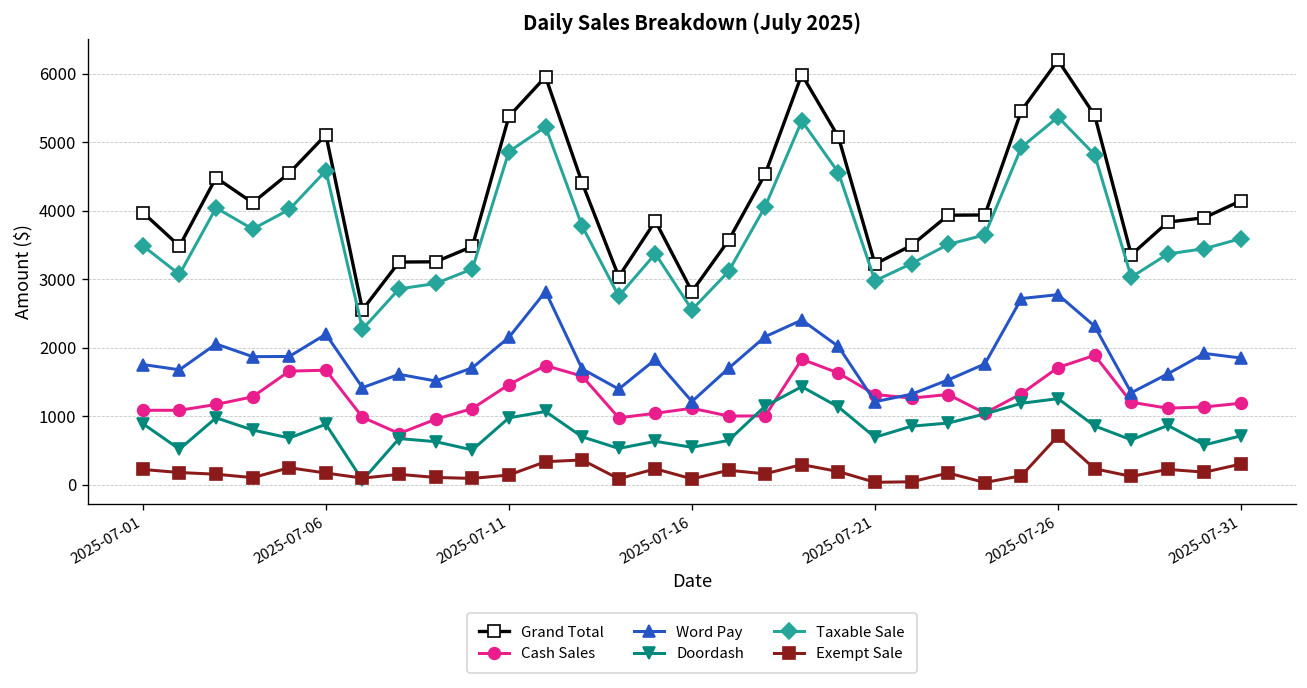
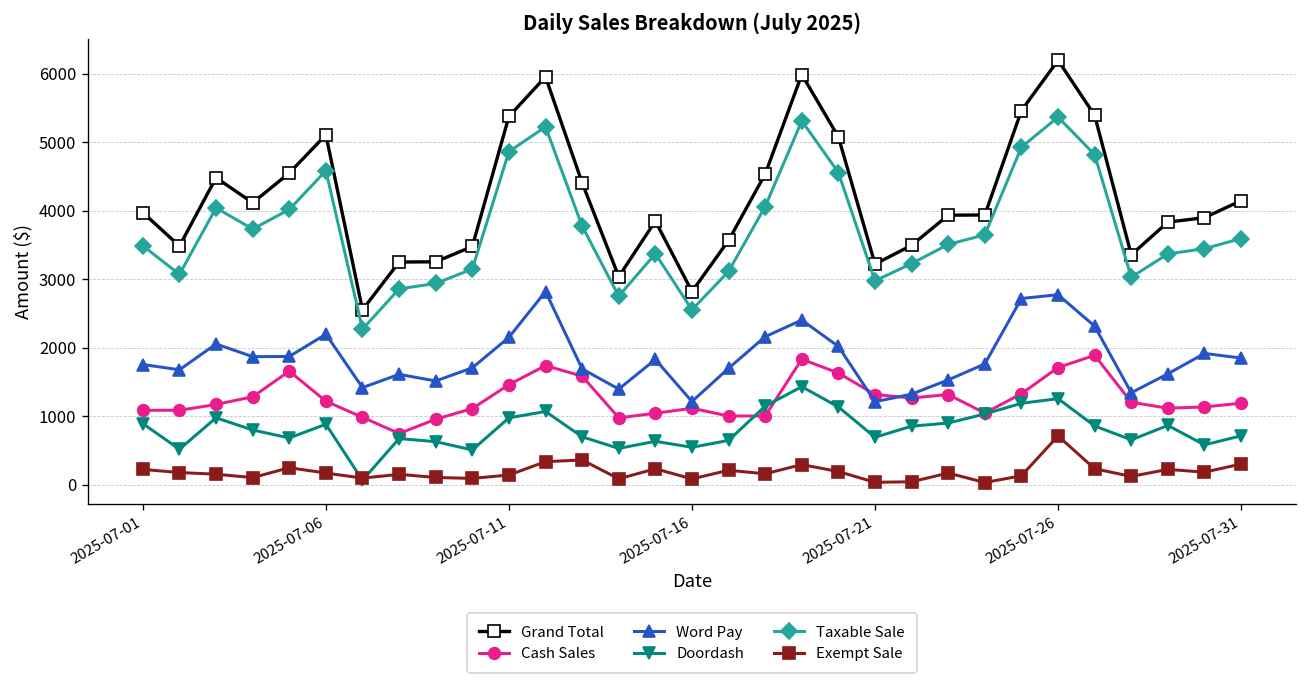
Cash Sales, 2025-07-06: 1700 -> 1200
